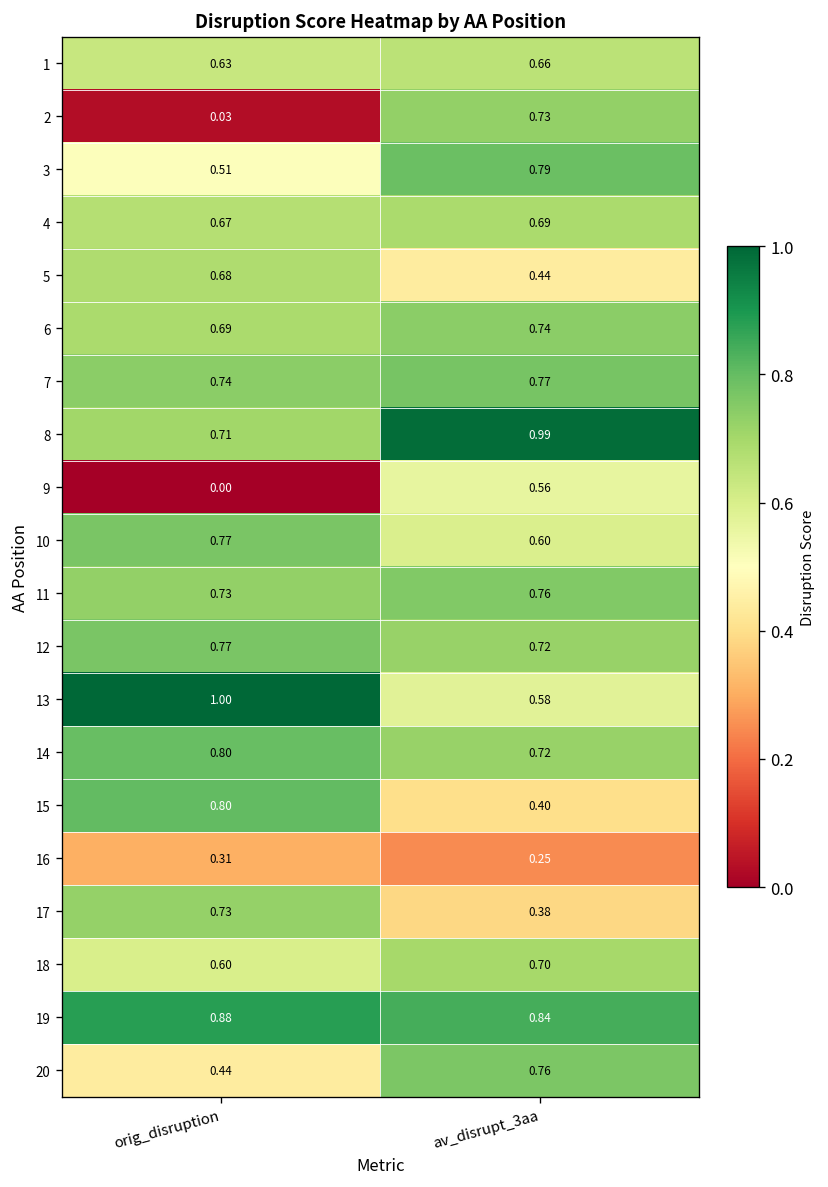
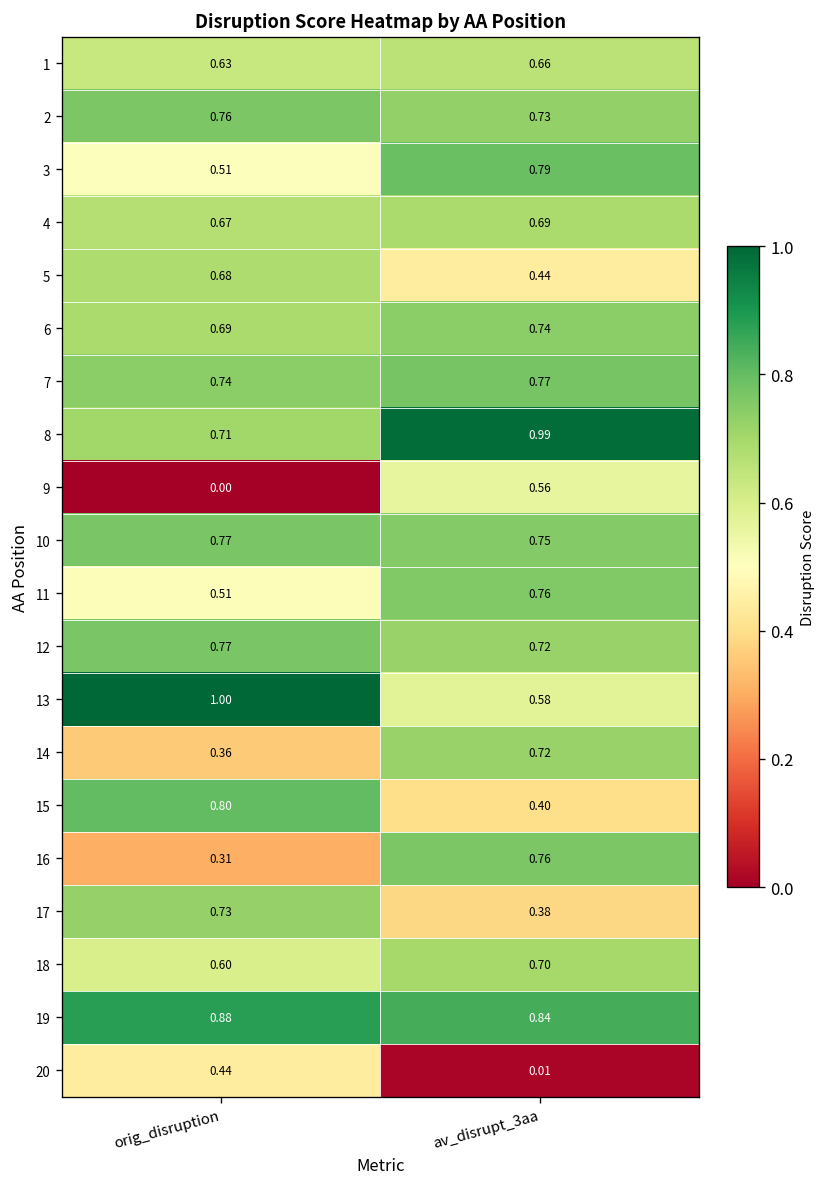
2, orig_disruption: 0.03 -> 0.76
10, av_disrupt_3aa: 0.60 -> 0.75
11, orig_disruption: 0.73 -> 0.51
14, orig_disruption: 0.80 -> 0.36
16, av_disrupt_3aa: 0.25 -> 0.76
20, av_disrupt_3aa: 0.76 -> 0.01
